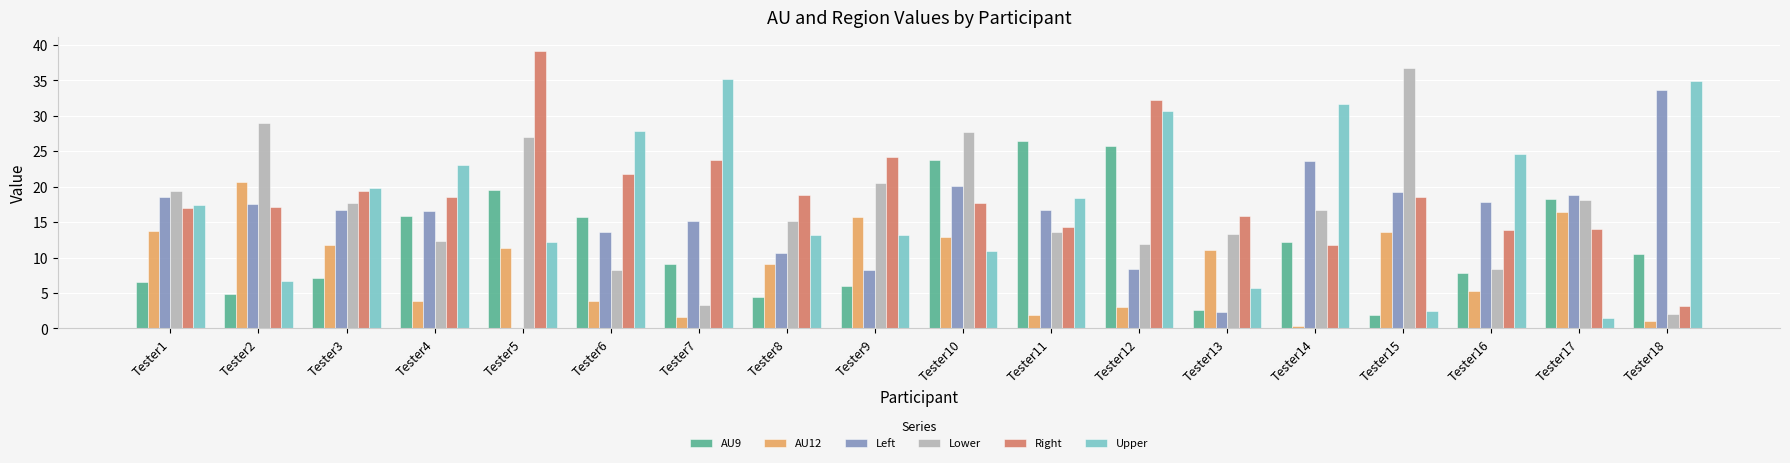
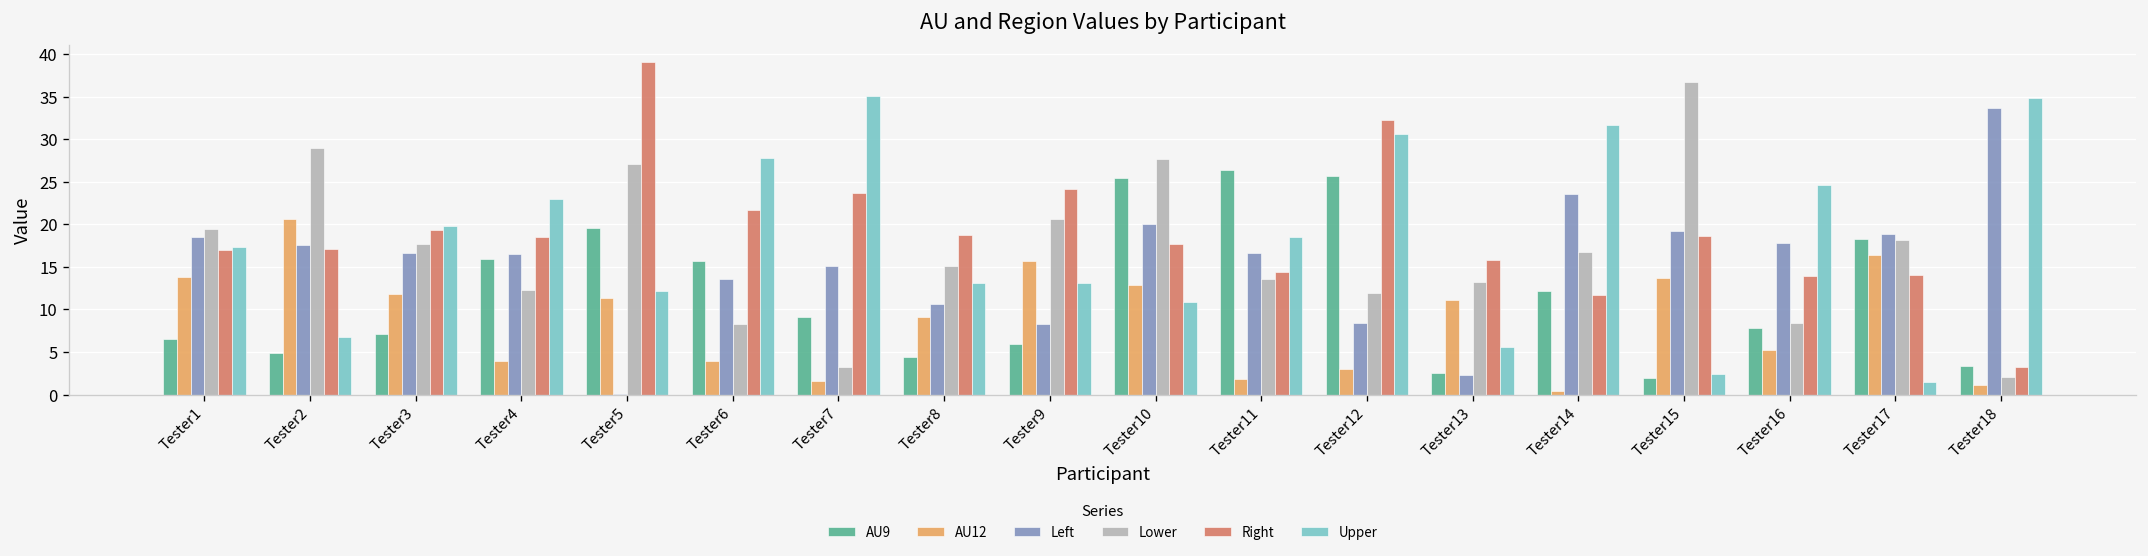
AU9, Tester10: 24 -> 25
AU9, Tester18: 10 -> 3
